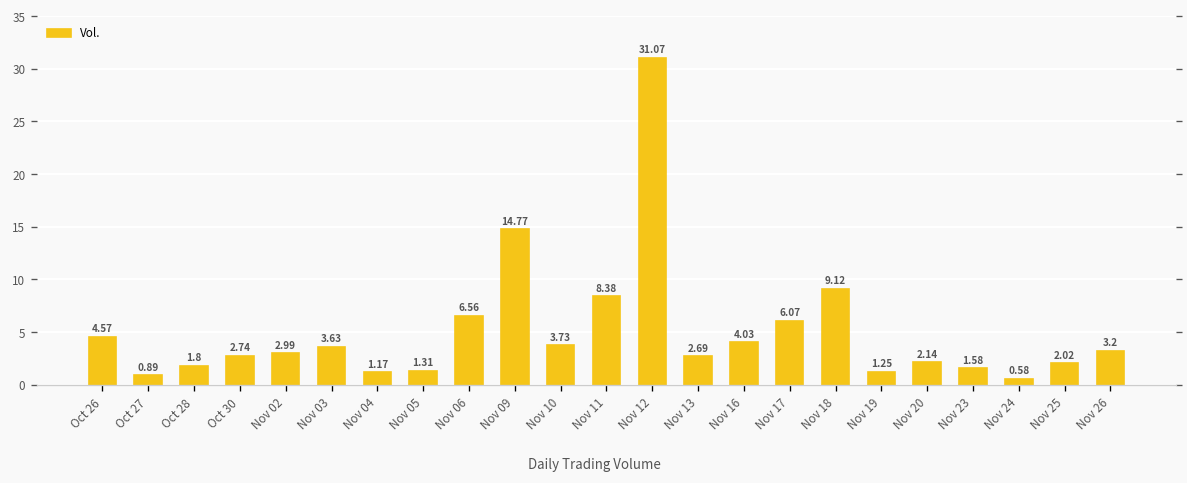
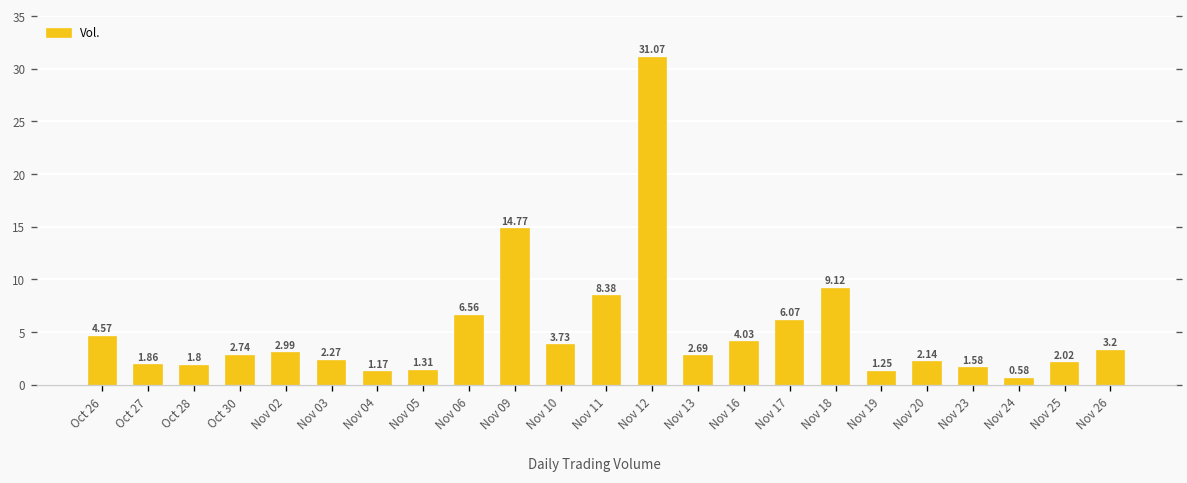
Oct 27: 0.89 -> 1.86
Nov 03: 3.63 -> 2.27
